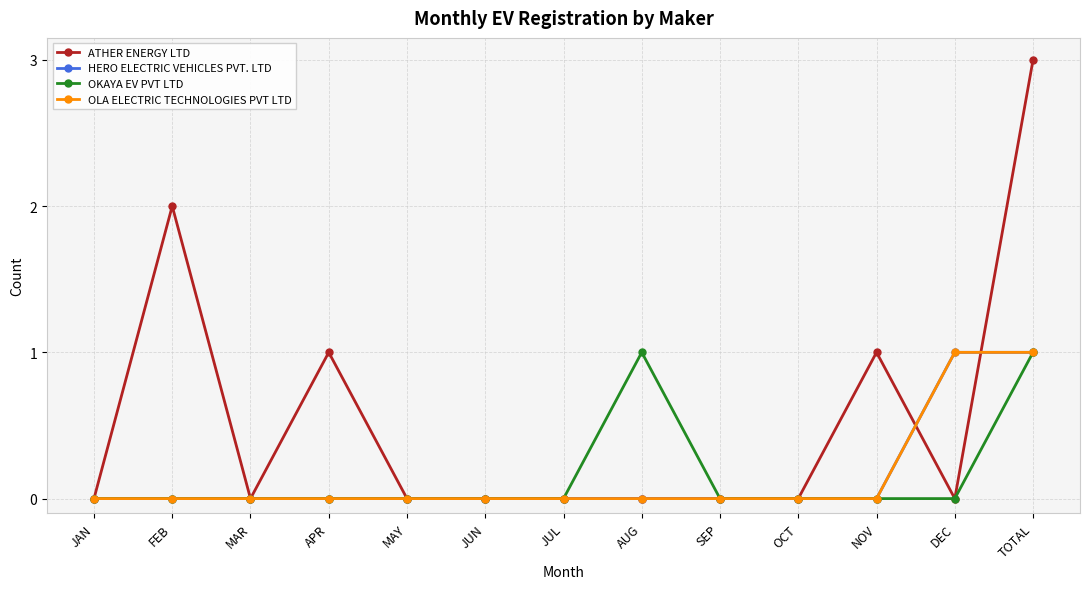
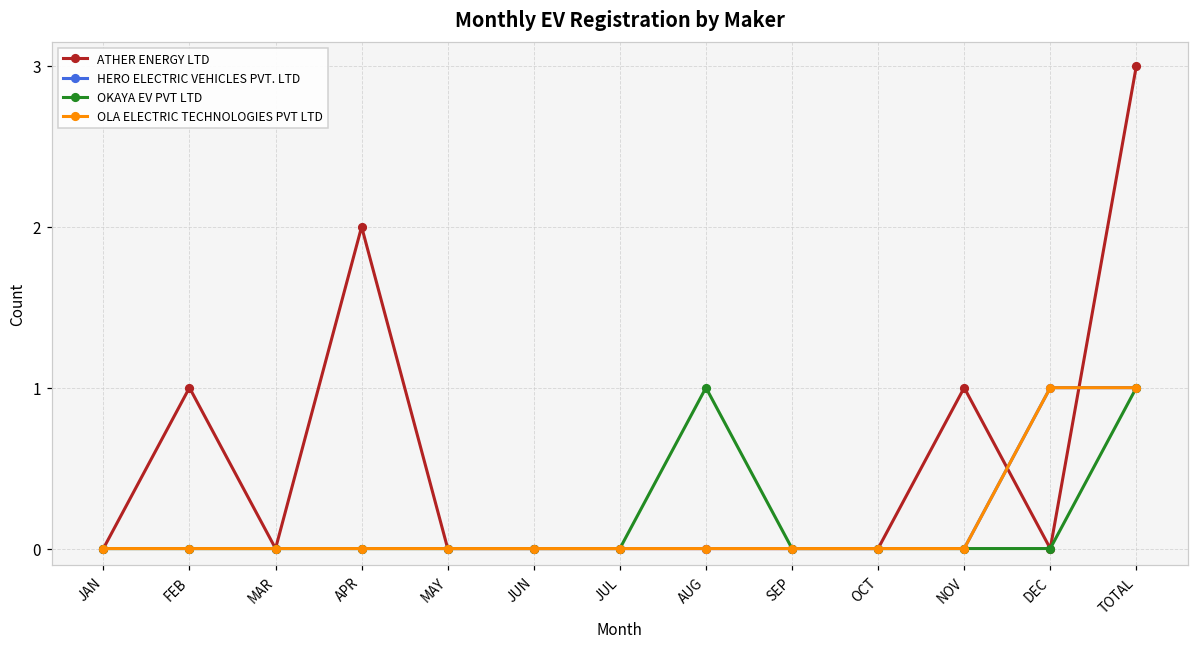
ATHER ENERGY LTD, FEB: 2 -> 1
ATHER ENERGY LTD, APR: 1 -> 2
